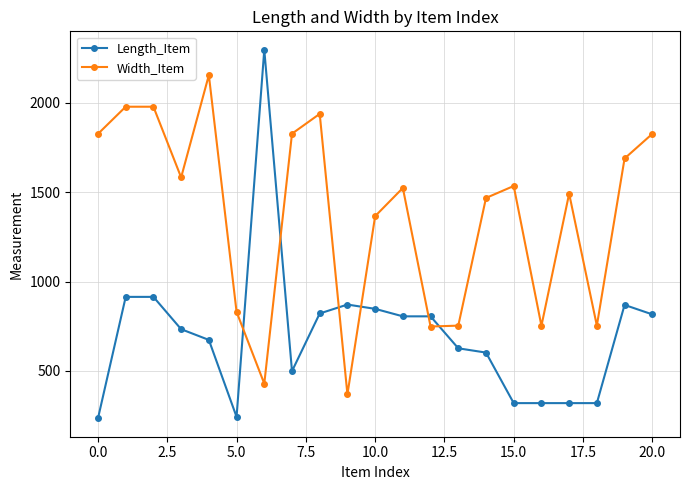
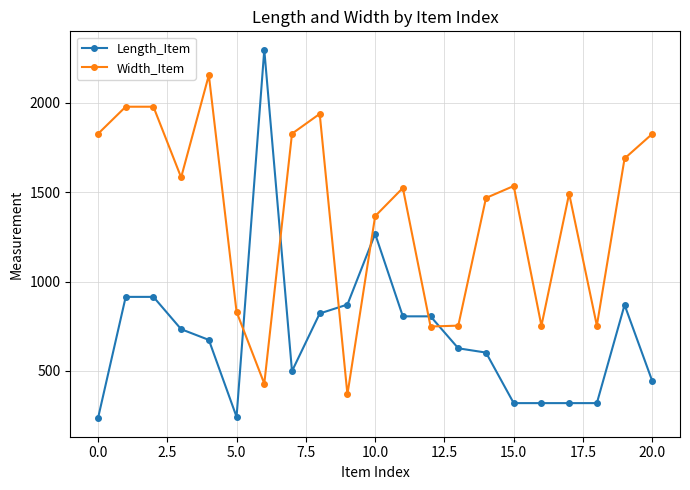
Length_Item, 10.0: 850 -> 1270
Length_Item, 20.0: 820 -> 440
